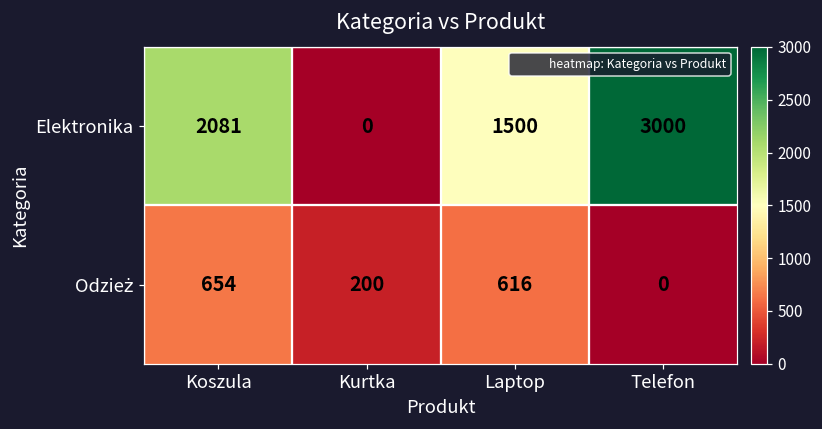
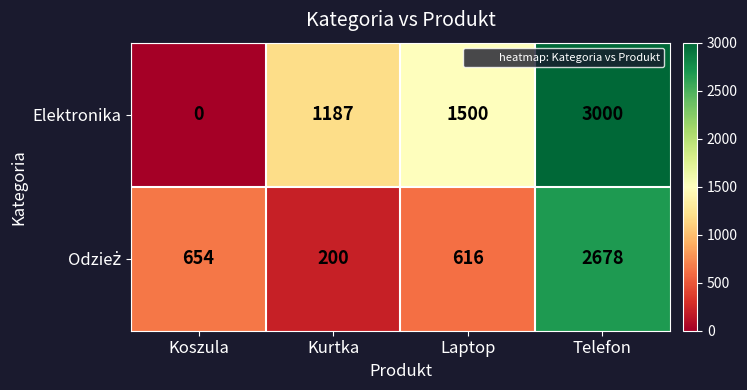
Elektronika, Koszula: 2081 -> 0
Elektronika, Kurtka: 0 -> 1187
Odzież, Telefon: 0 -> 2678
